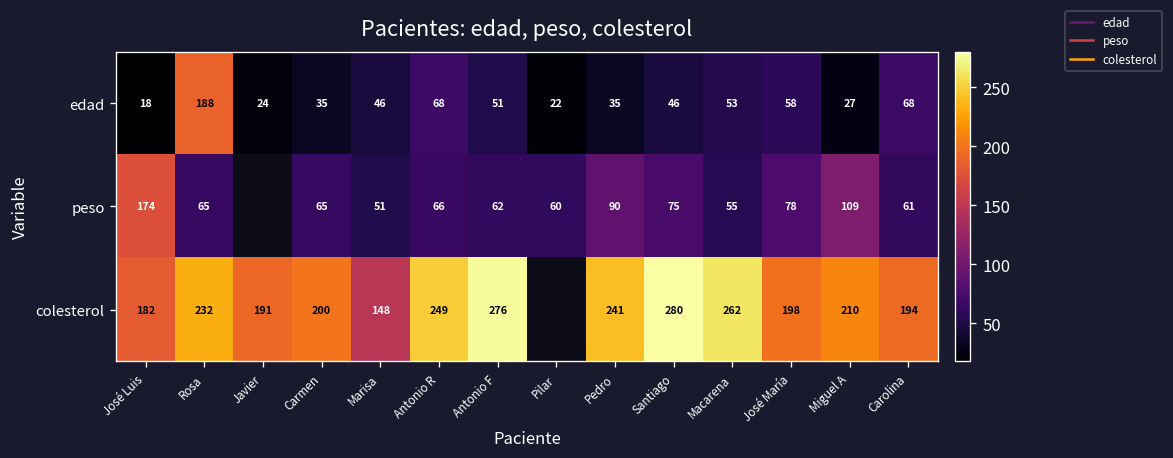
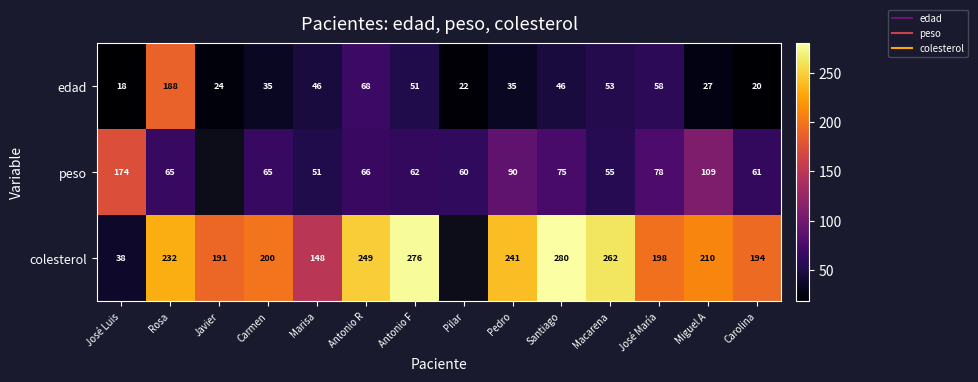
edad, Carolina: 68 -> 20
colesterol, José Luis: 182 -> 38
